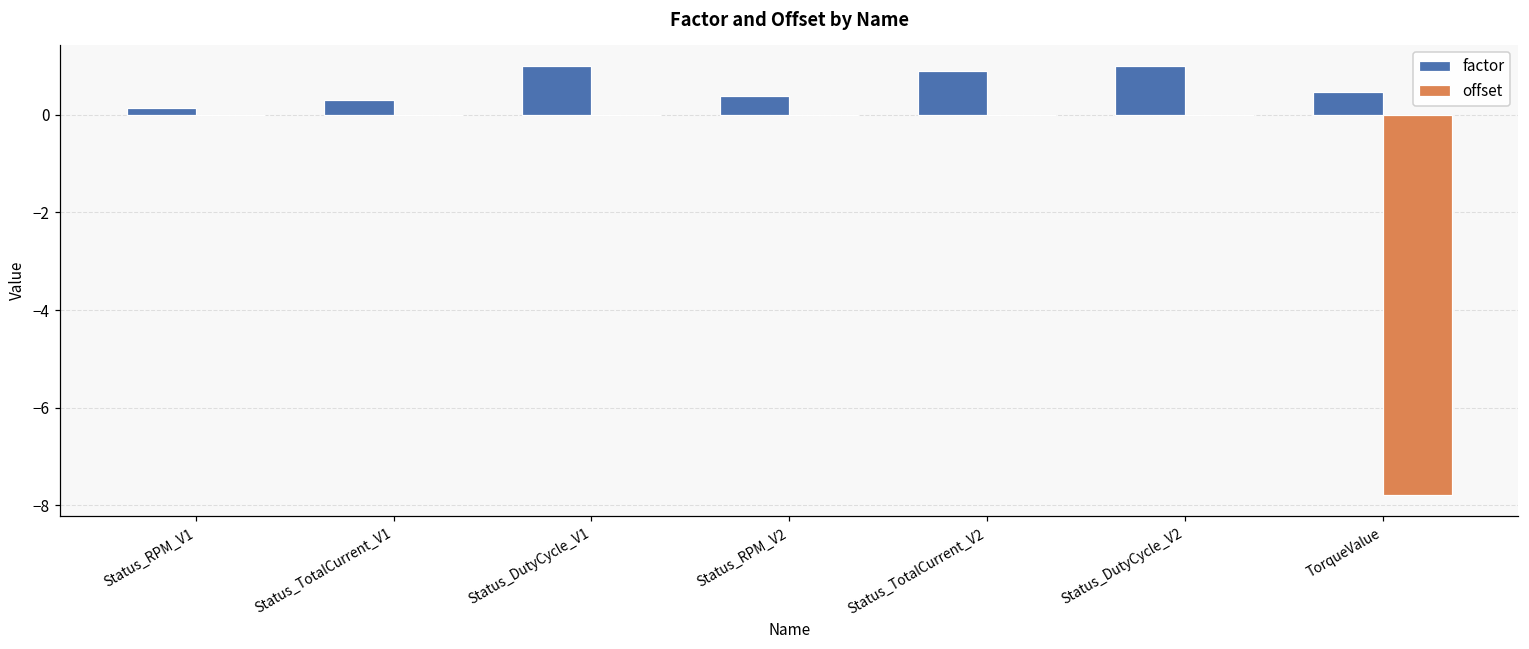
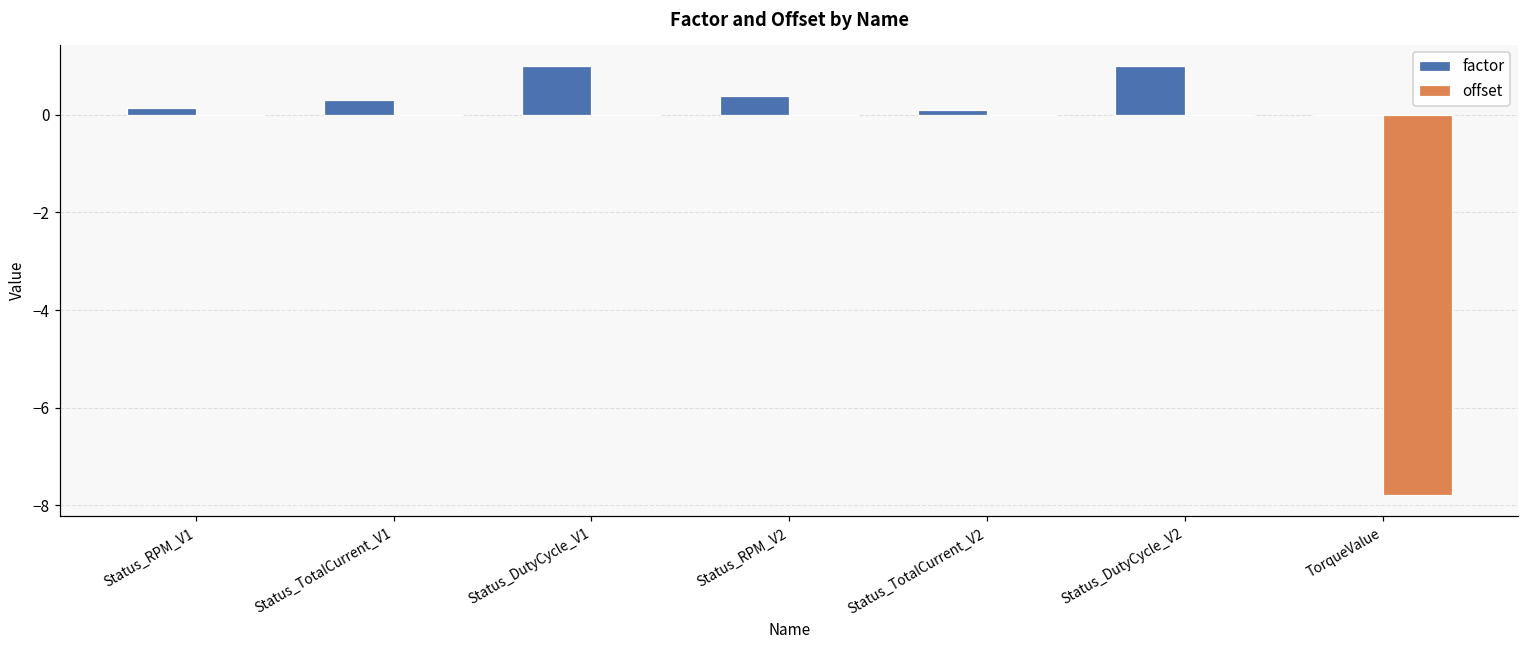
factor, Status_TotalCurrent_V2: 0.9 -> 0.1
factor, TorqueValue: 0.5 -> 0.0
